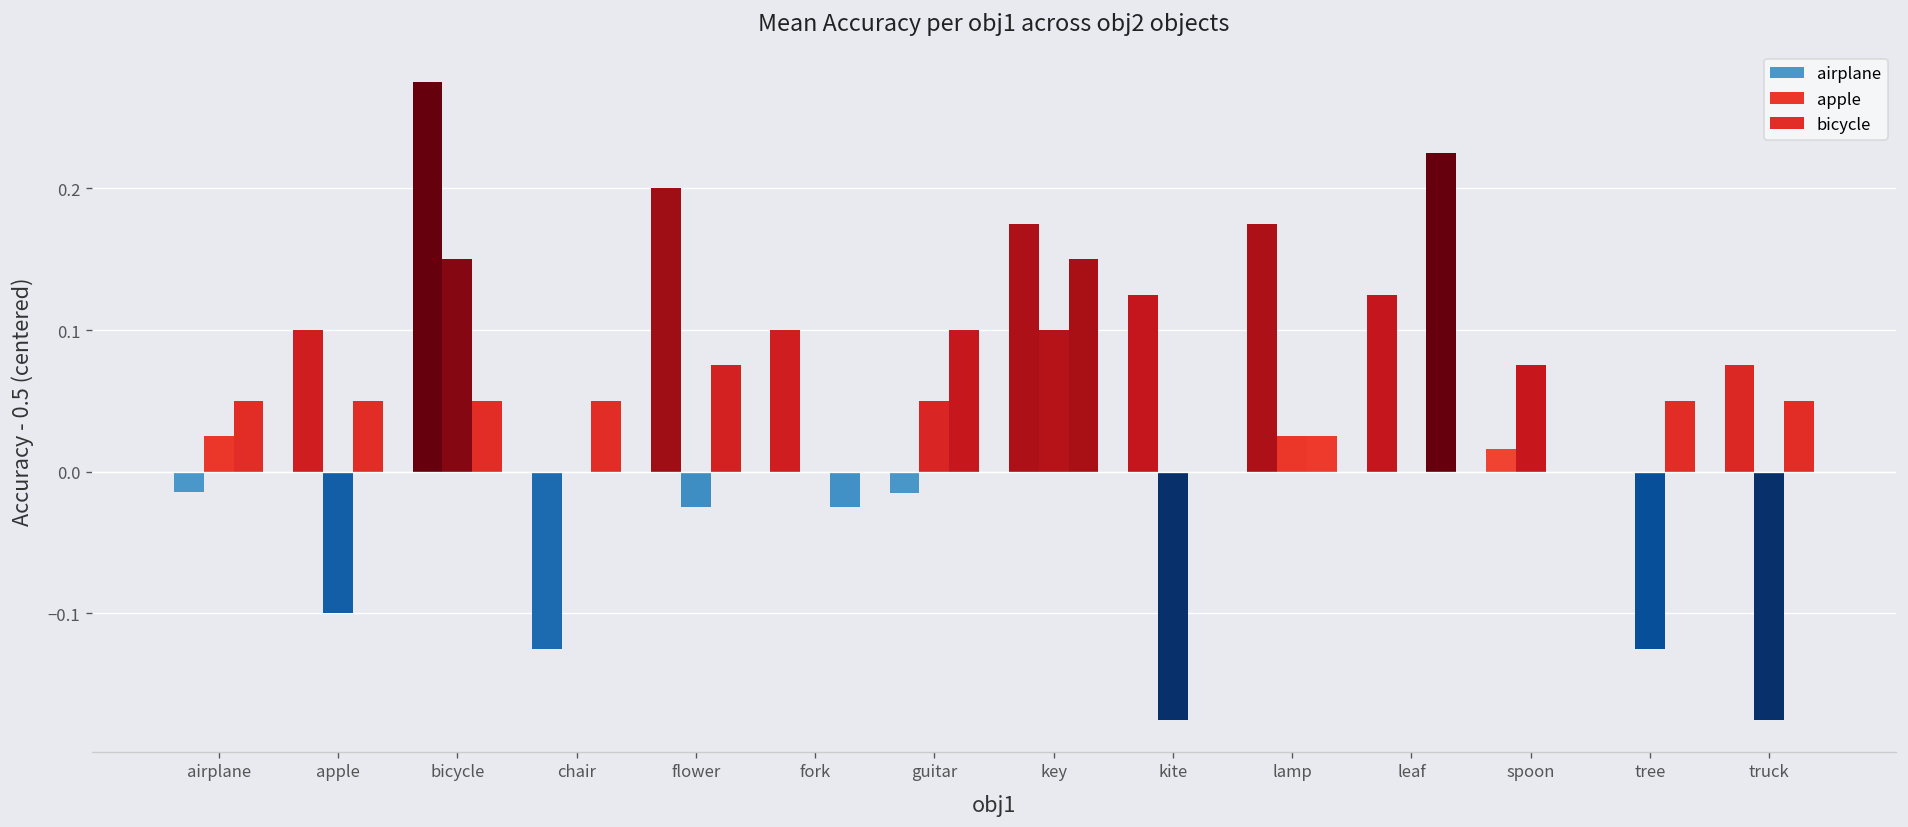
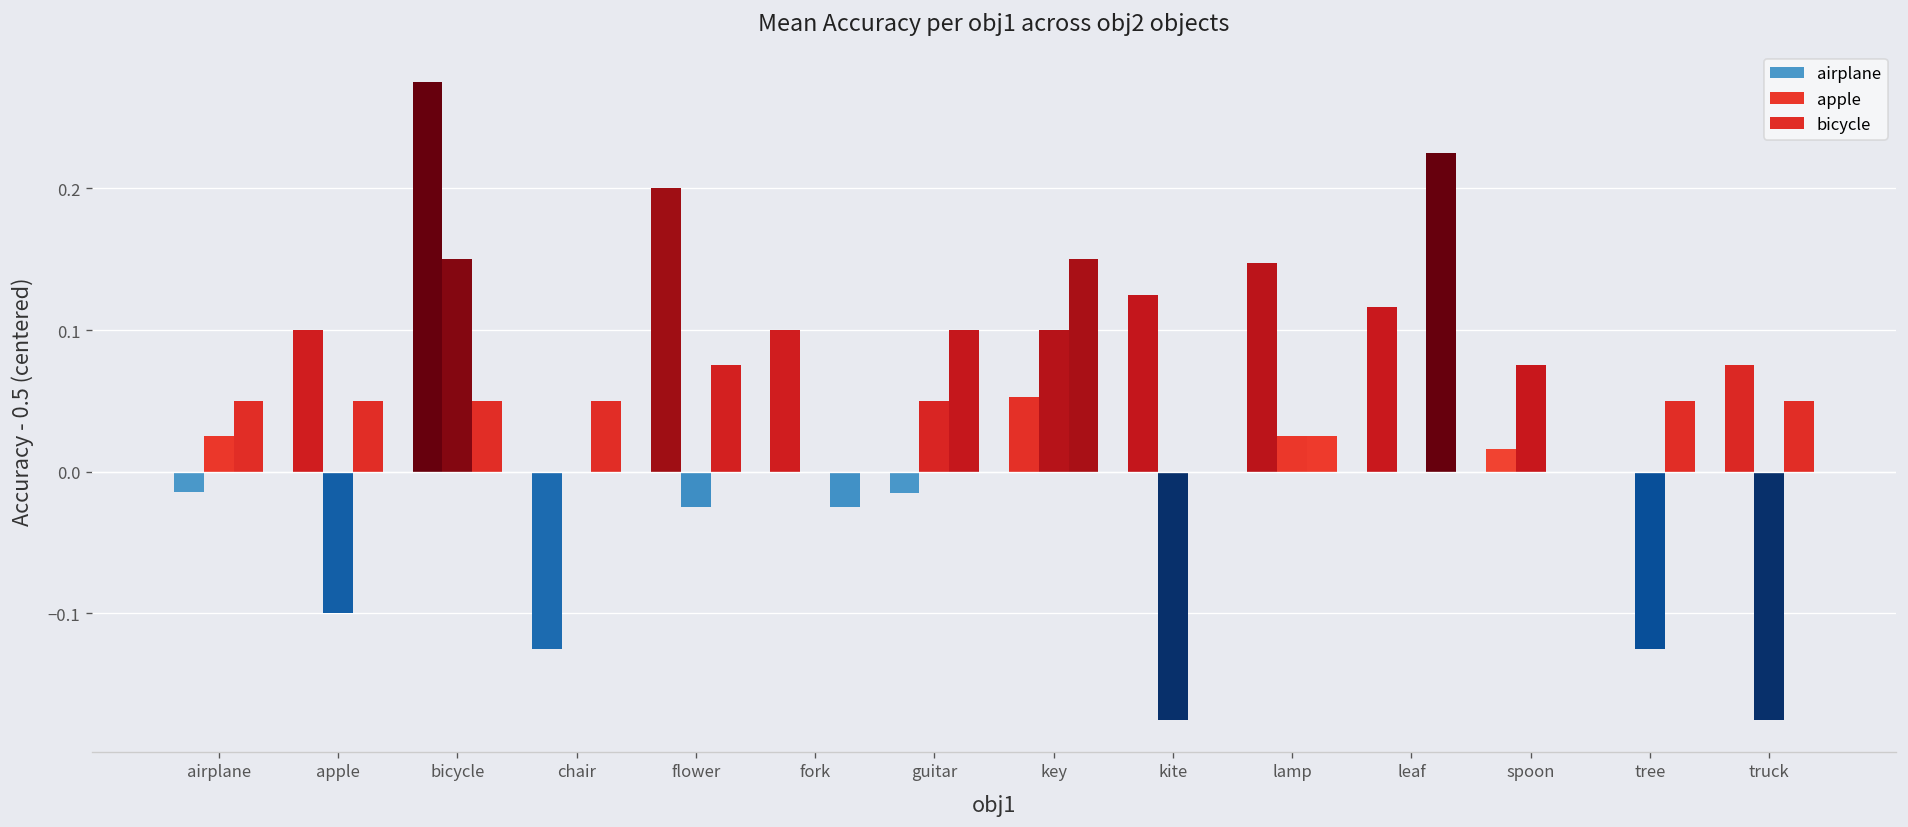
airplane, key: 0.175 -> 0.053
airplane, lamp: 0.175 -> 0.147
airplane, leaf: 0.125 -> 0.116
